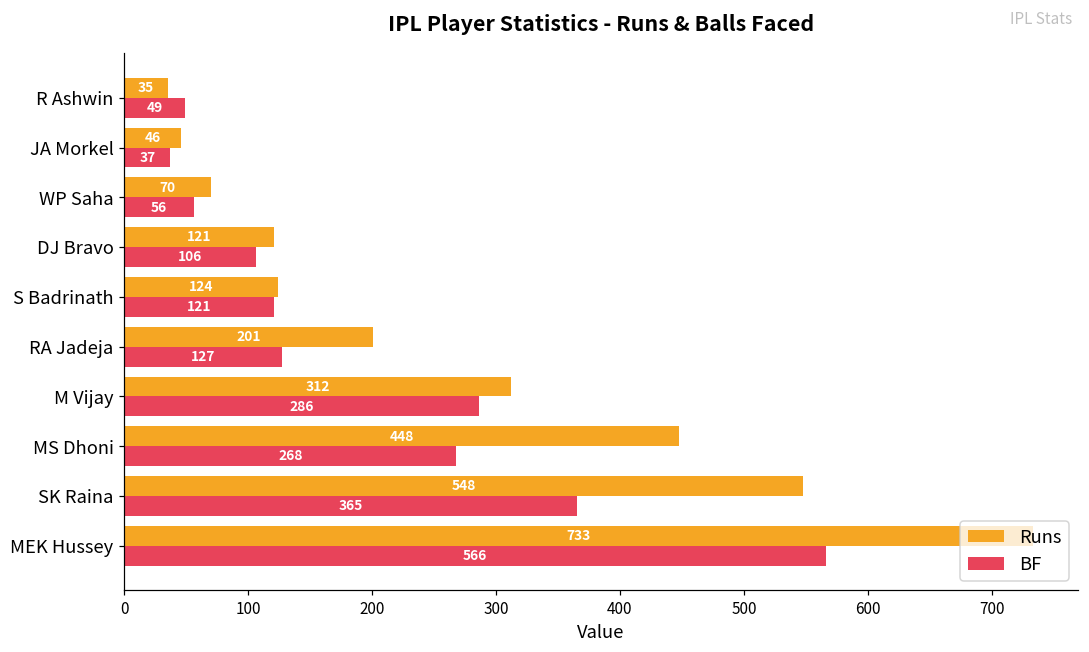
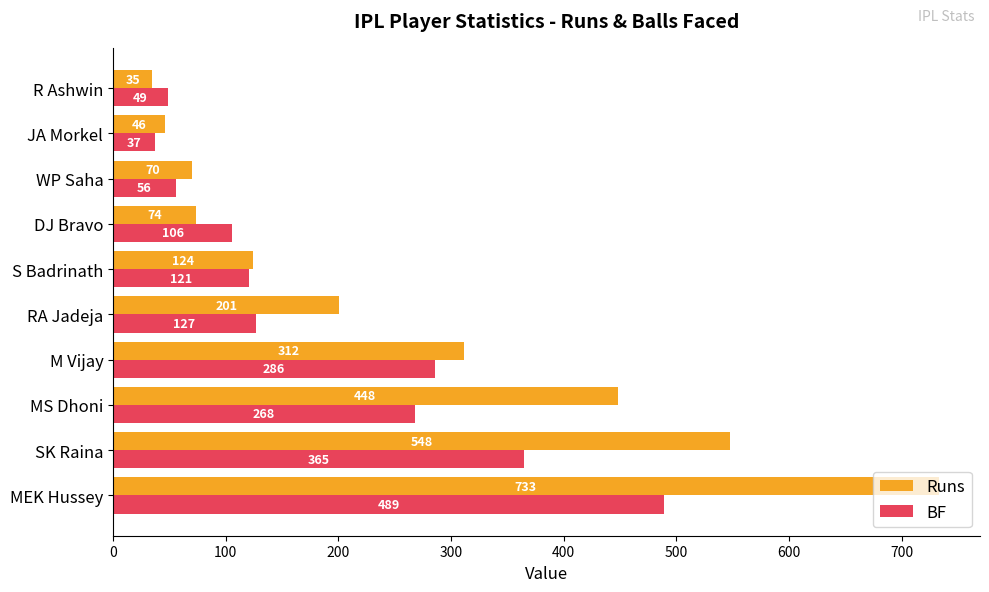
Runs, DJ Bravo: 121 -> 74
BF, MEK Hussey: 566 -> 489
